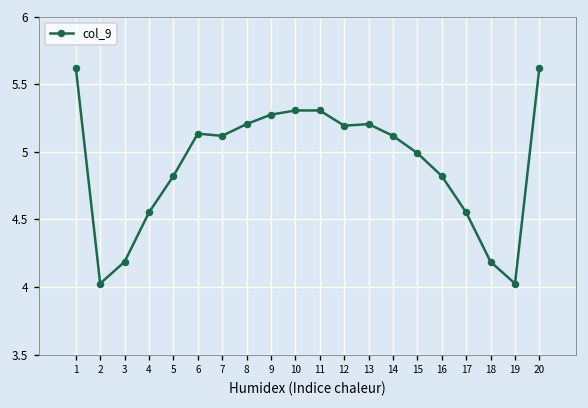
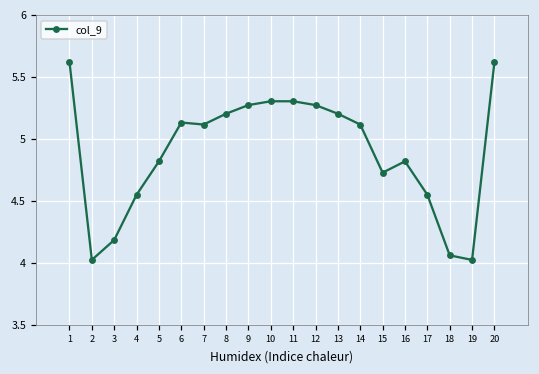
12: 5.19 -> 5.28
15: 4.99 -> 4.73
18: 4.19 -> 4.06
